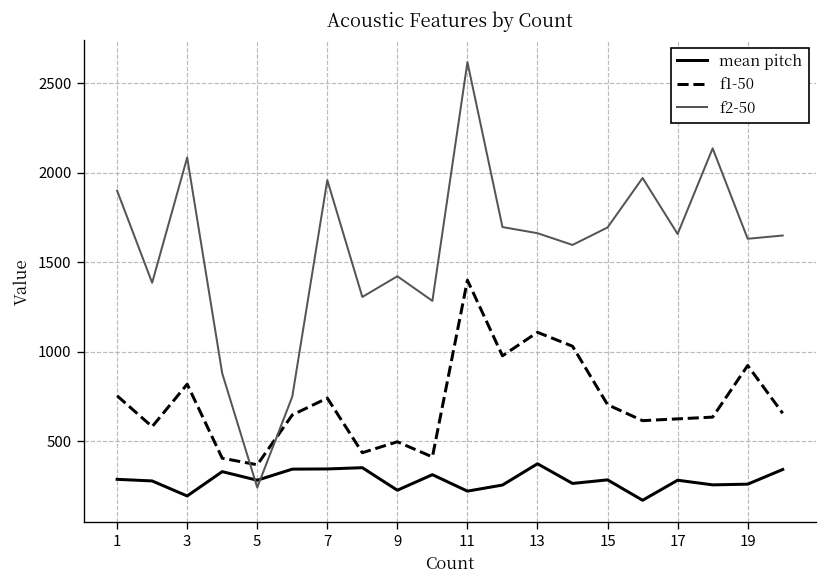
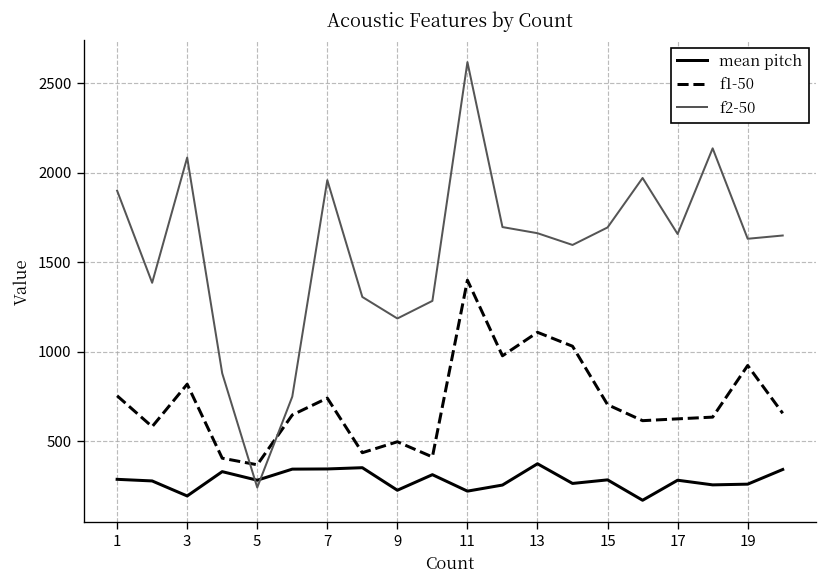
f2-50, 9: 1420 -> 1190
